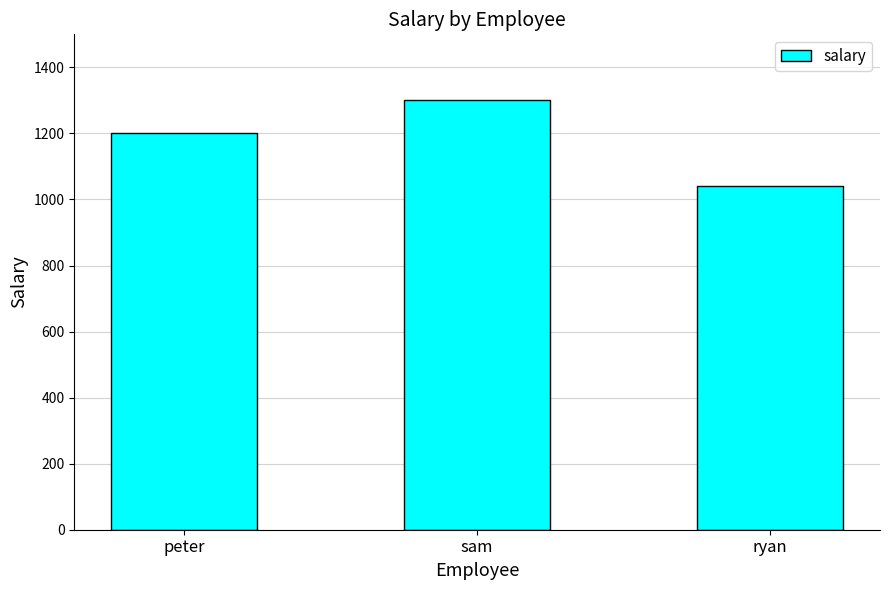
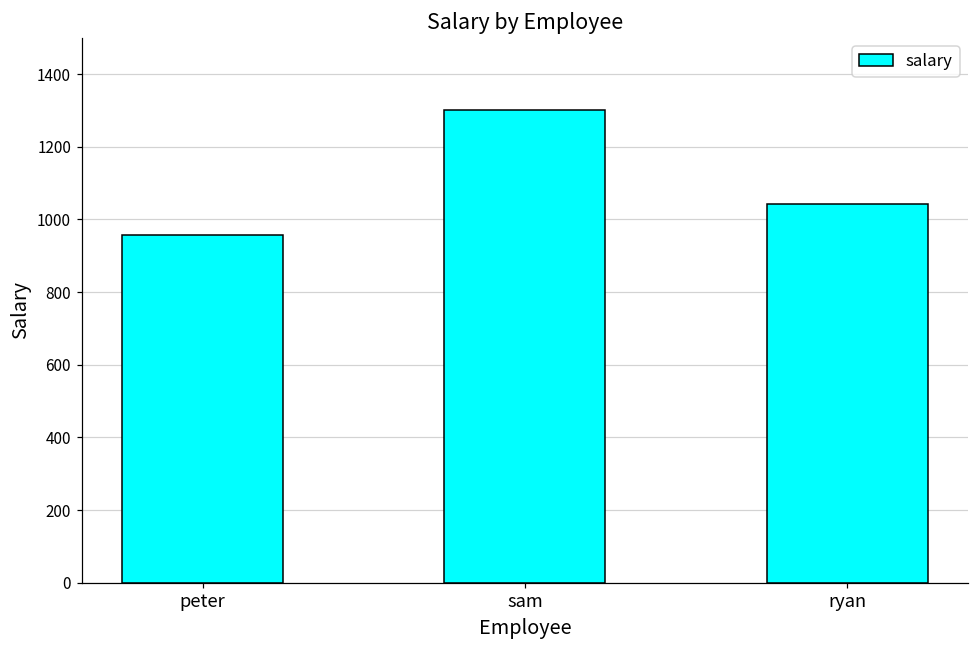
peter: 1200 -> 960
